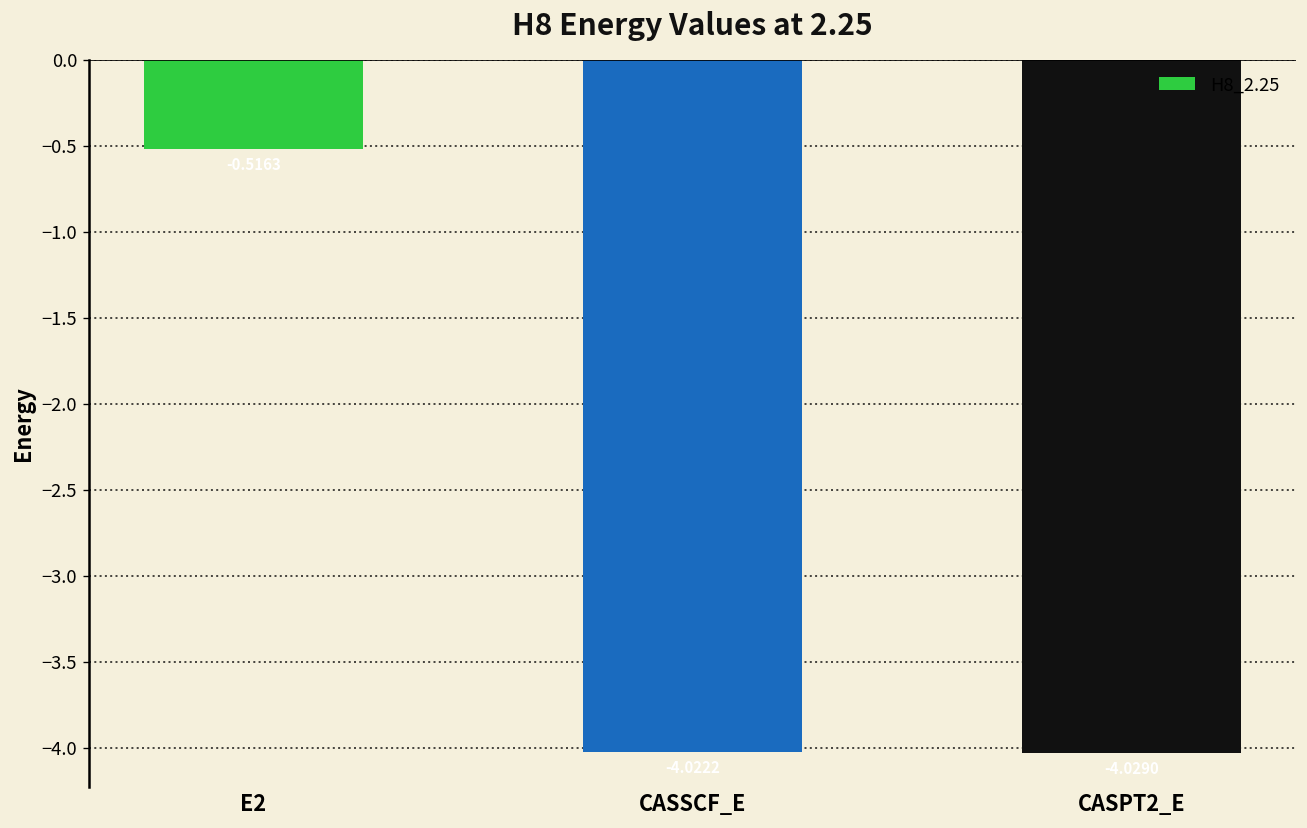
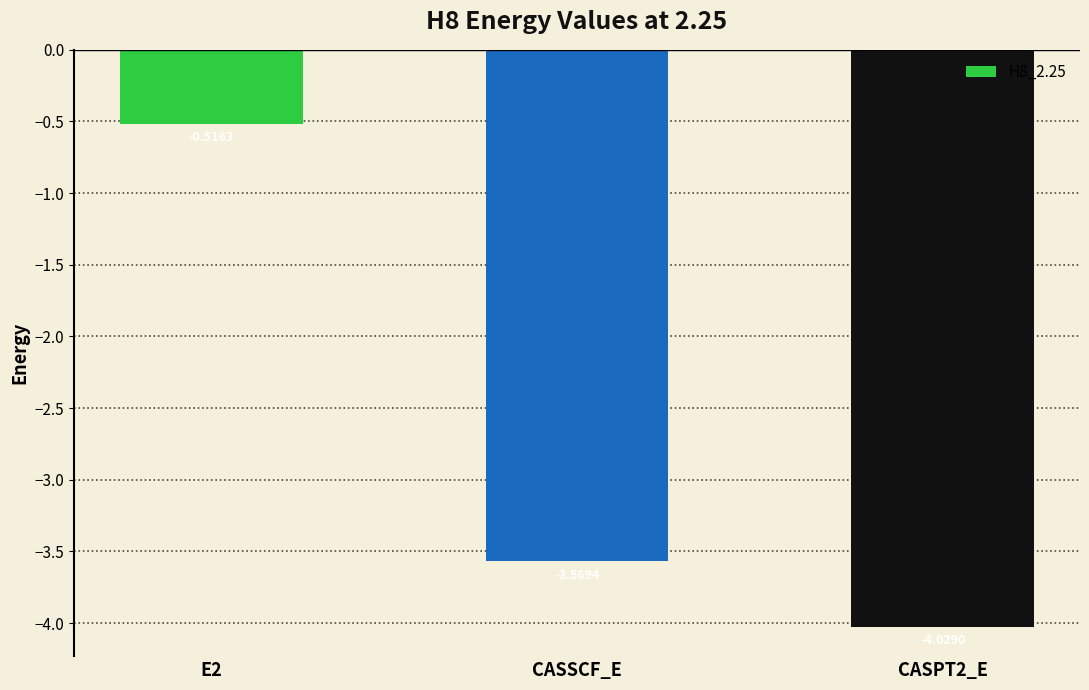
CASSCF_E: -4.02 -> -3.57
